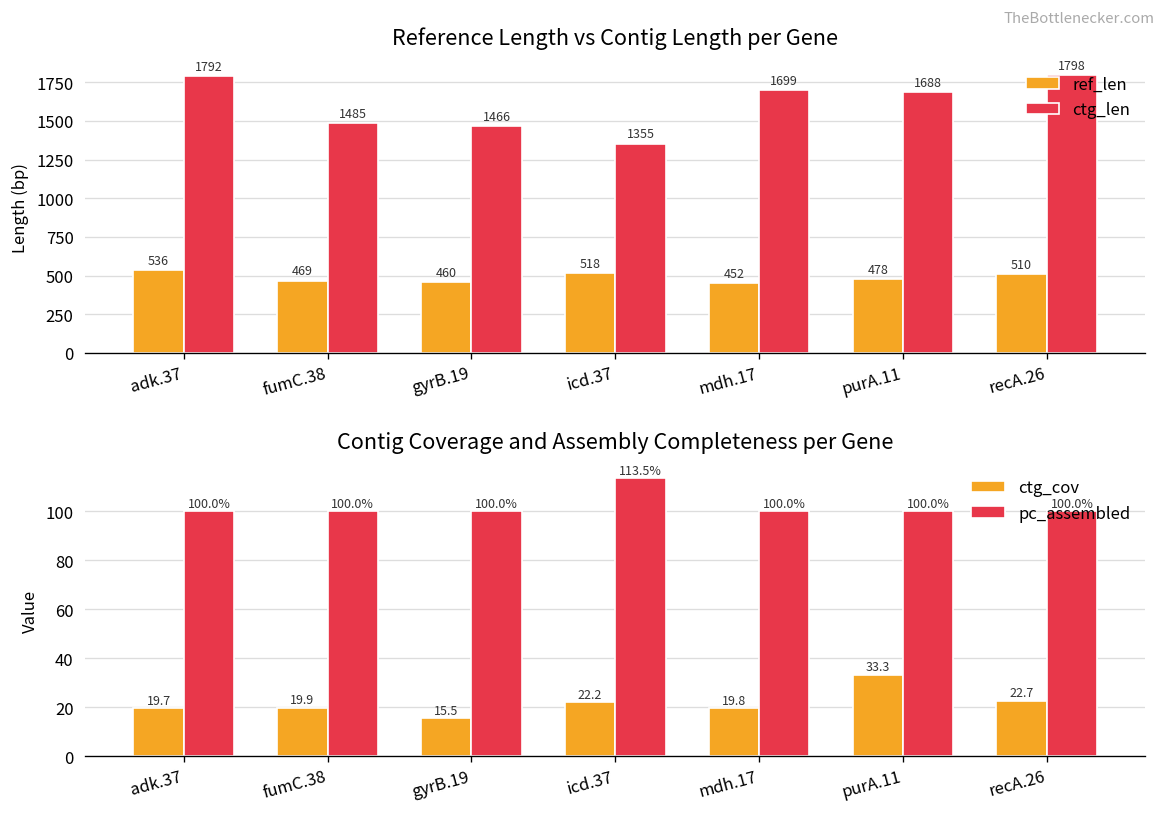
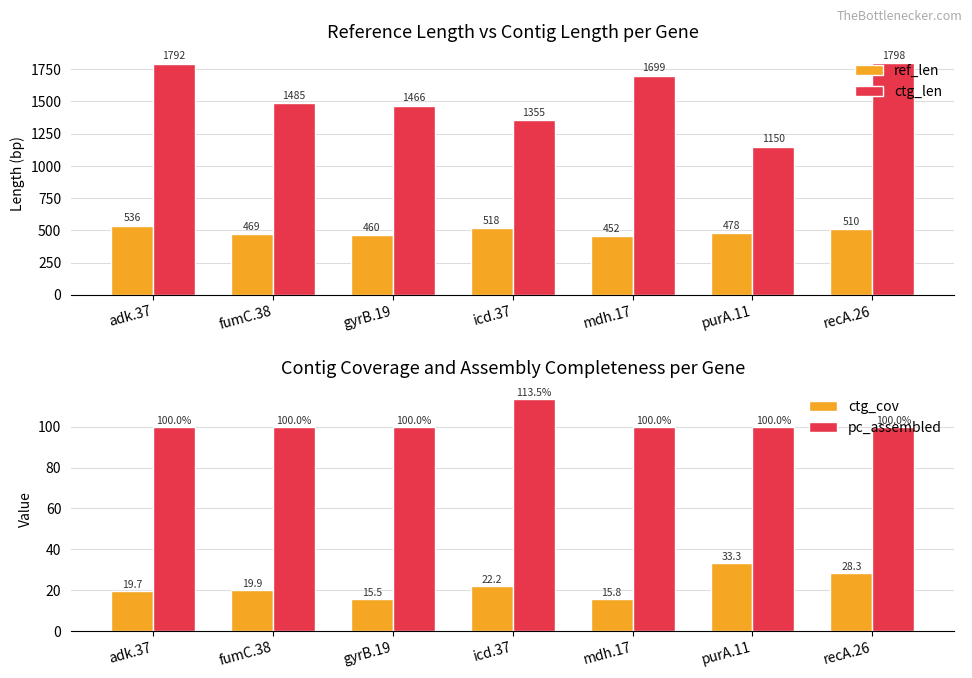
Reference Length vs Contig Length per Gene, ctg_len, purA.11: 1688 -> 1150
Contig Coverage and Assembly Completeness per Gene, ctg_cov, mdh.17: 19.8 -> 15.8
Contig Coverage and Assembly Completeness per Gene, ctg_cov, recA.26: 22.7 -> 28.3
